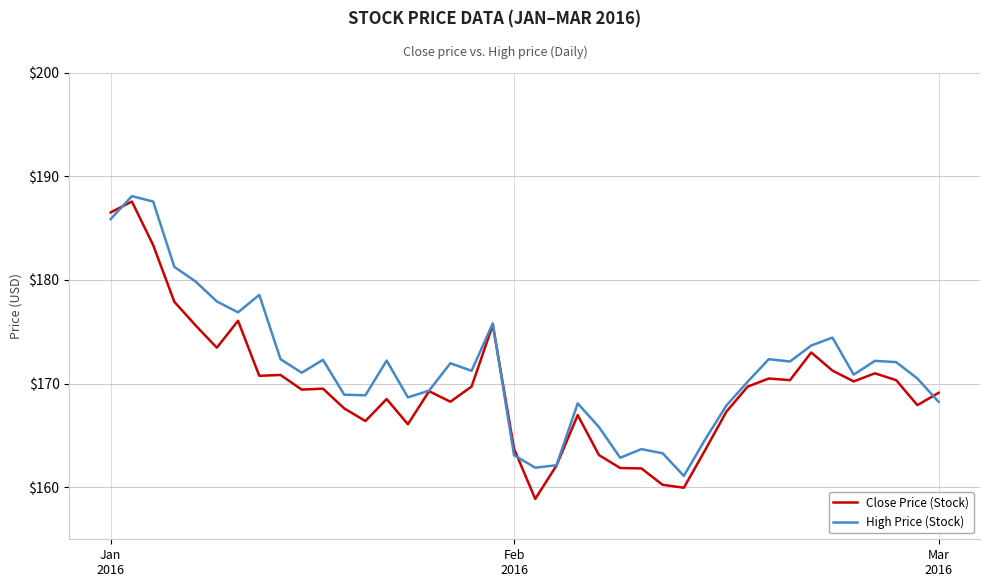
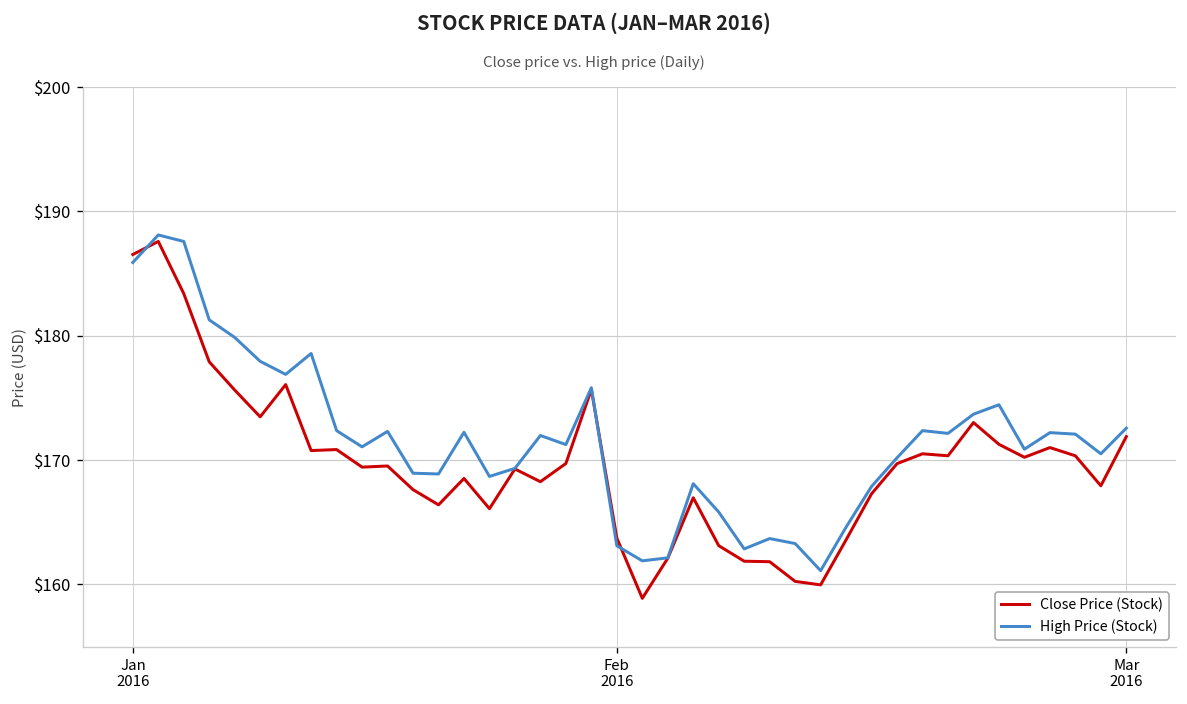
Close Price (Stock), Mar 2016: $169.1 -> $171.9
High Price (Stock), Mar 2016: $168.3 -> $172.6
